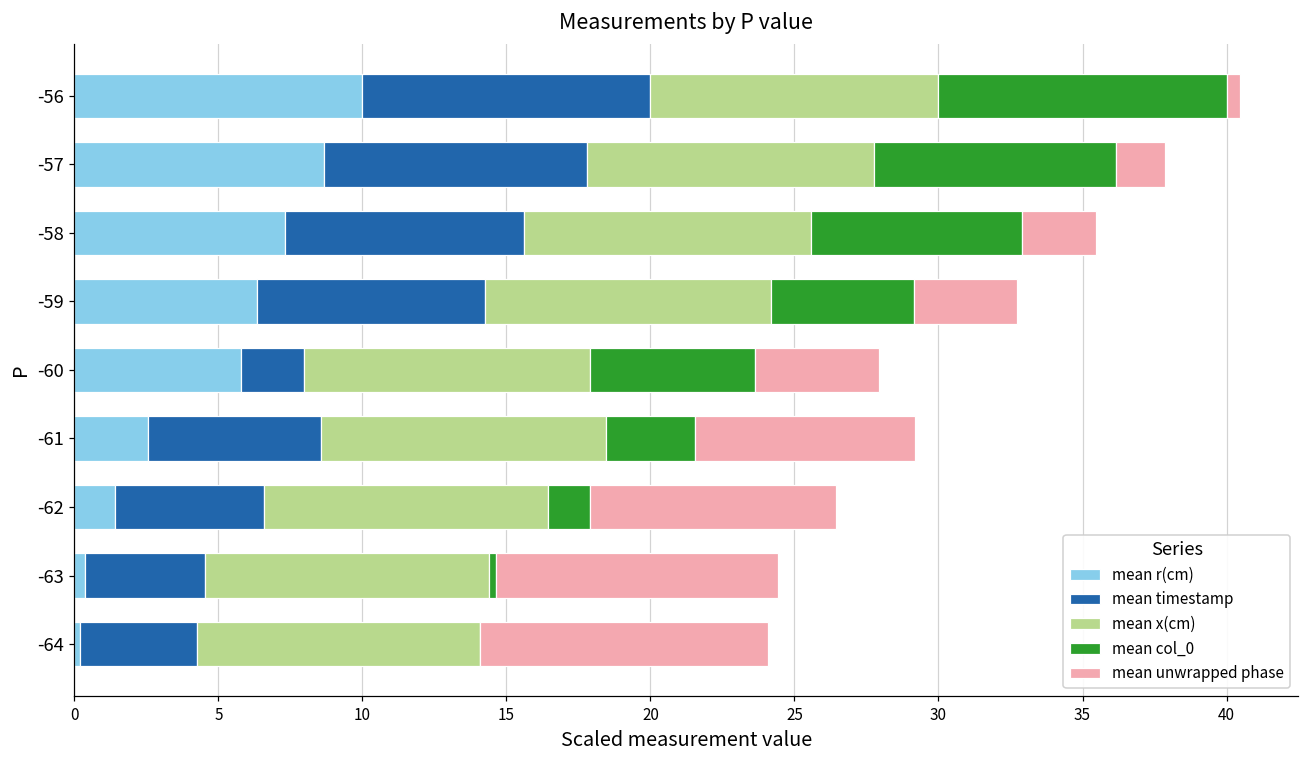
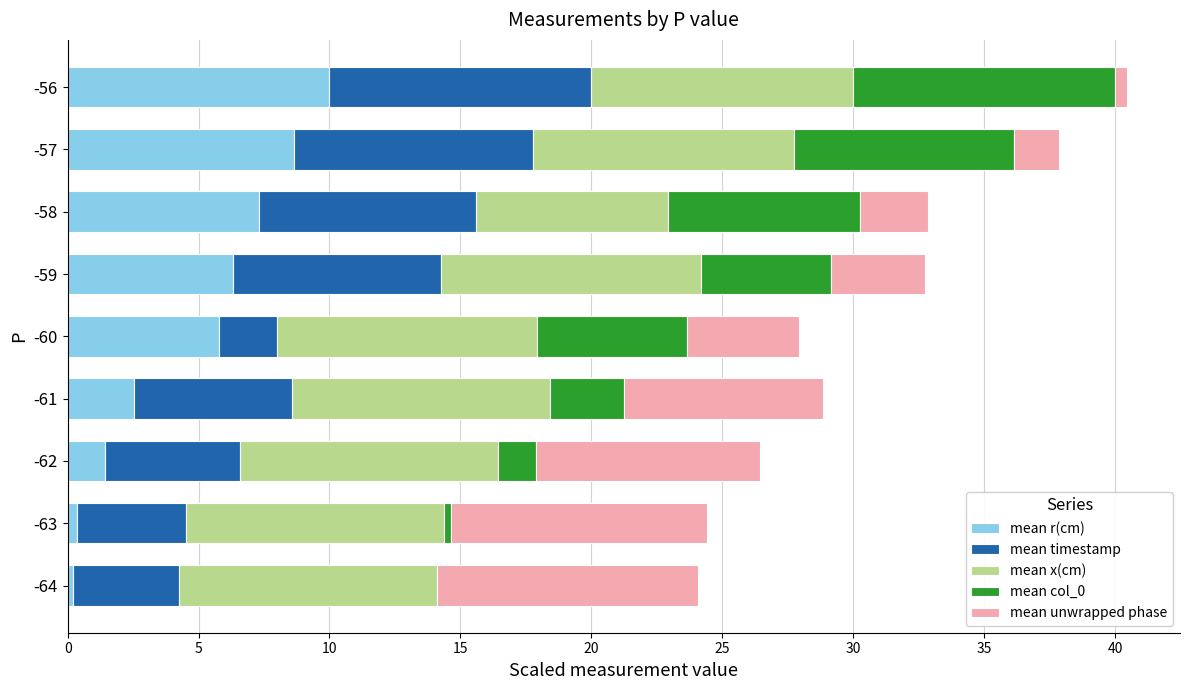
mean x(cm), -58: 9.9 -> 7.3
mean col_0, -61: 3.1 -> 2.8
